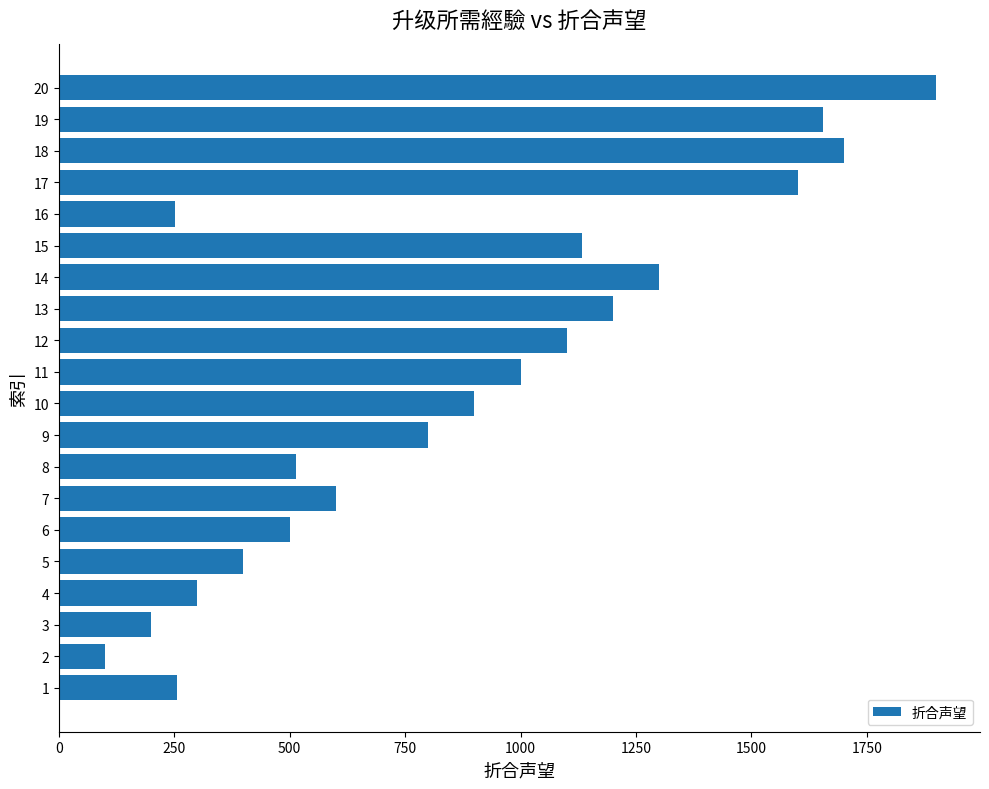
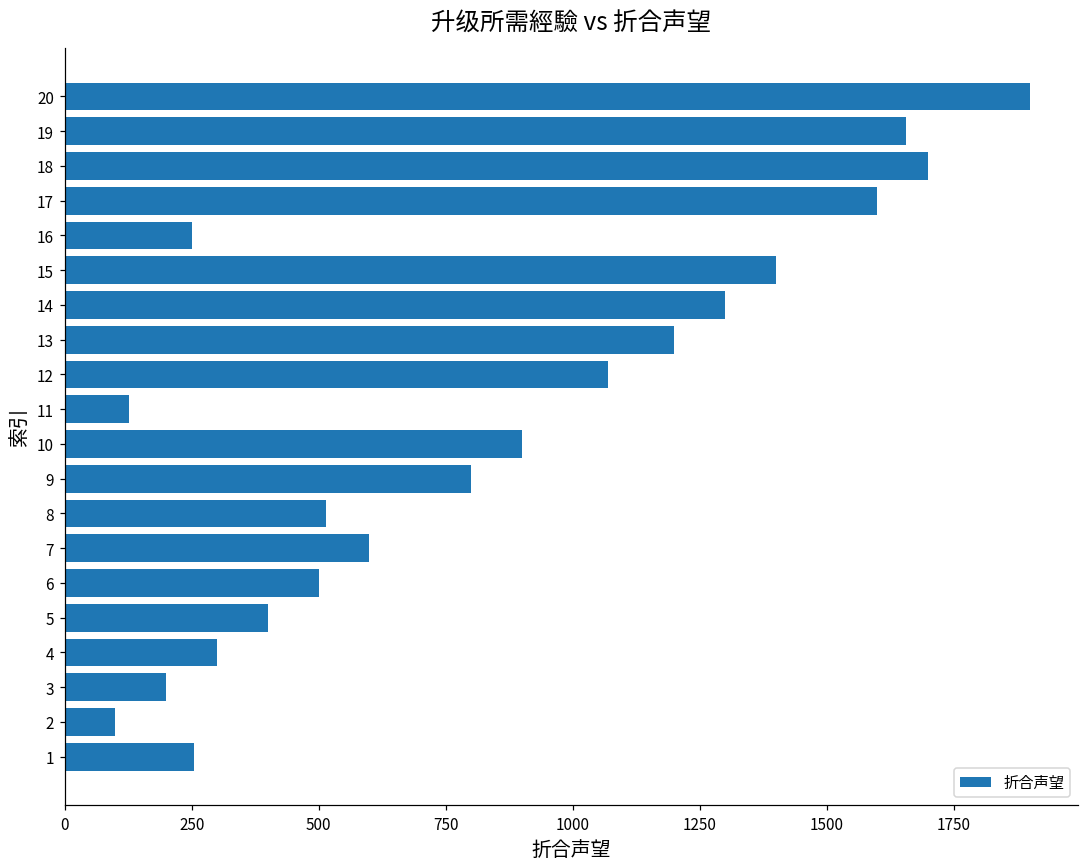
15: 1130 -> 1400
12: 1100 -> 1070
11: 1000 -> 130
